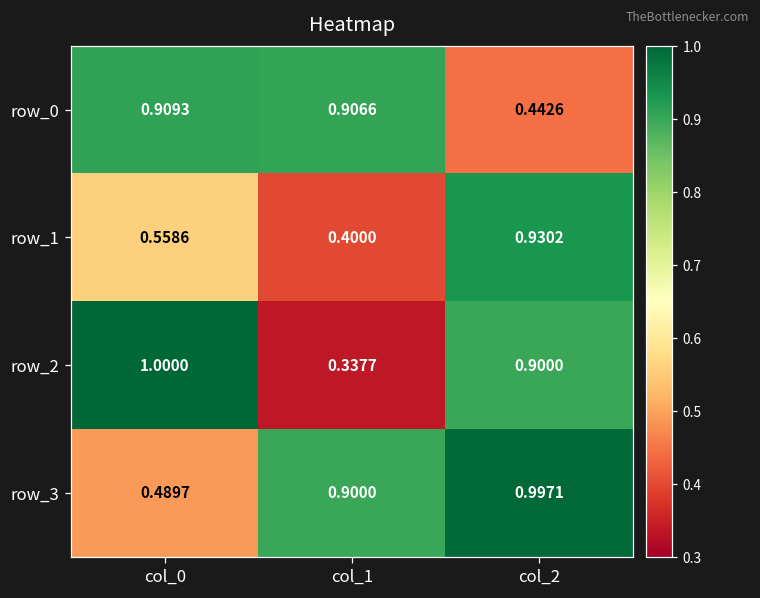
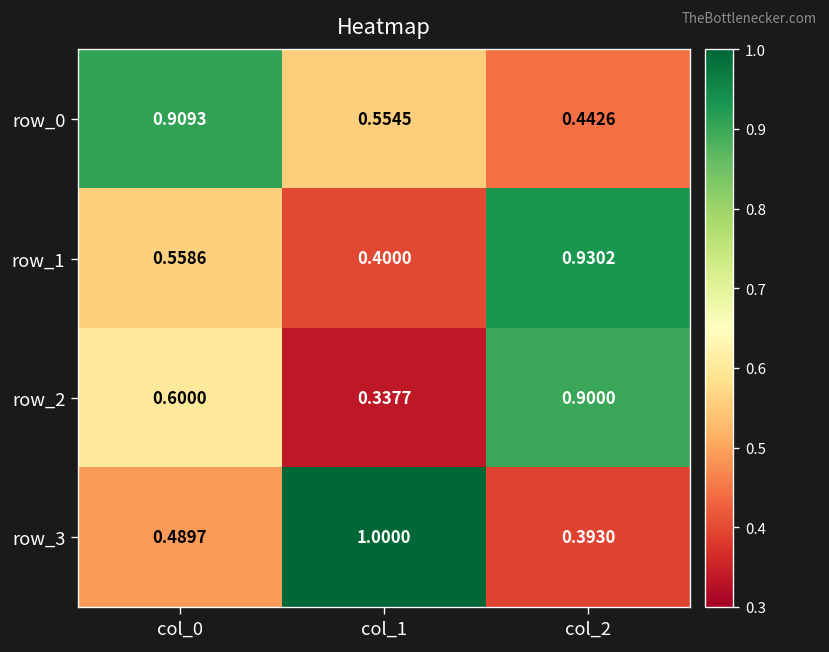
row_0, col_1: 0.9066 -> 0.5545
row_2, col_0: 1.0000 -> 0.6000
row_3, col_1: 0.9000 -> 1.0000
row_3, col_2: 0.9971 -> 0.3930
